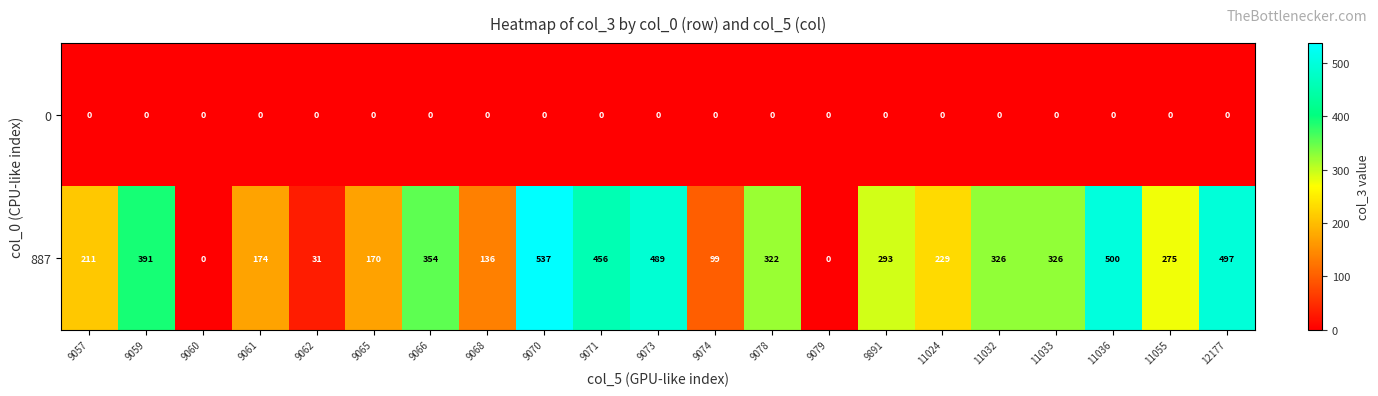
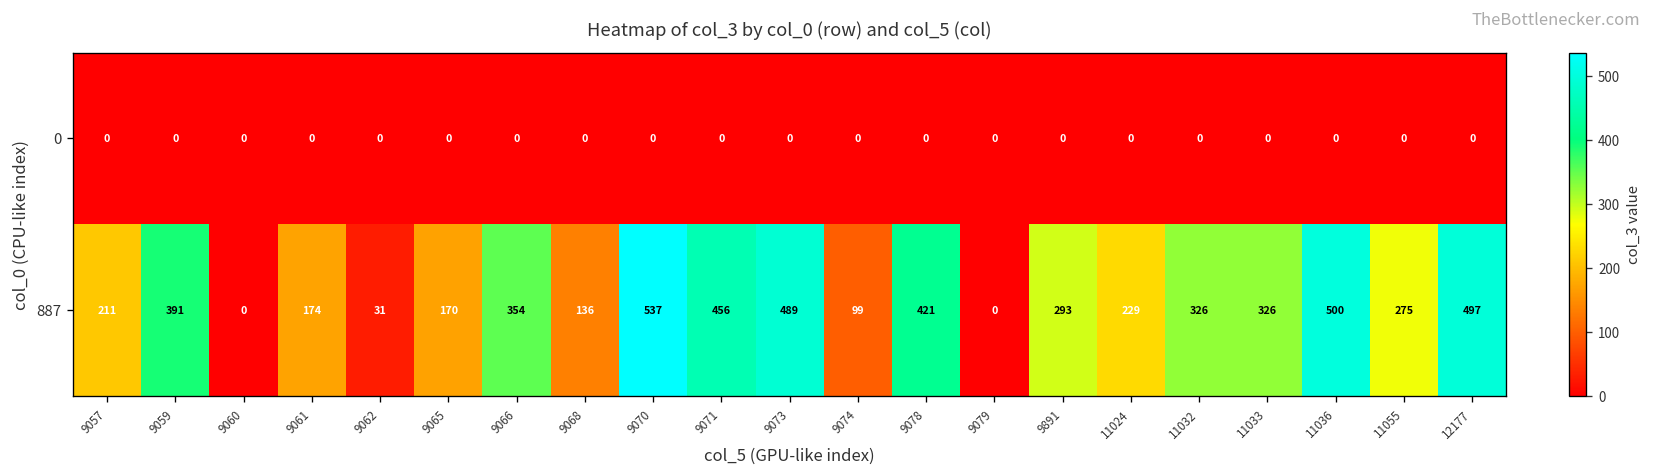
887, 9078: 322 -> 421
